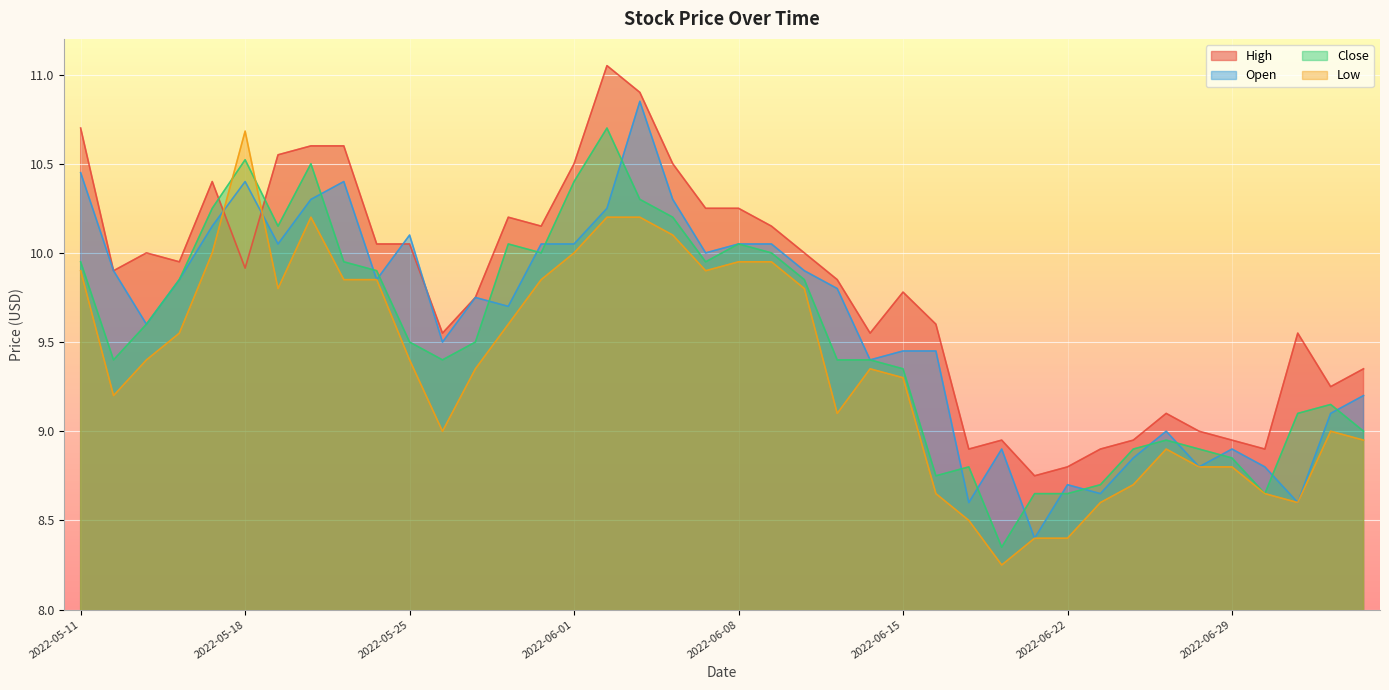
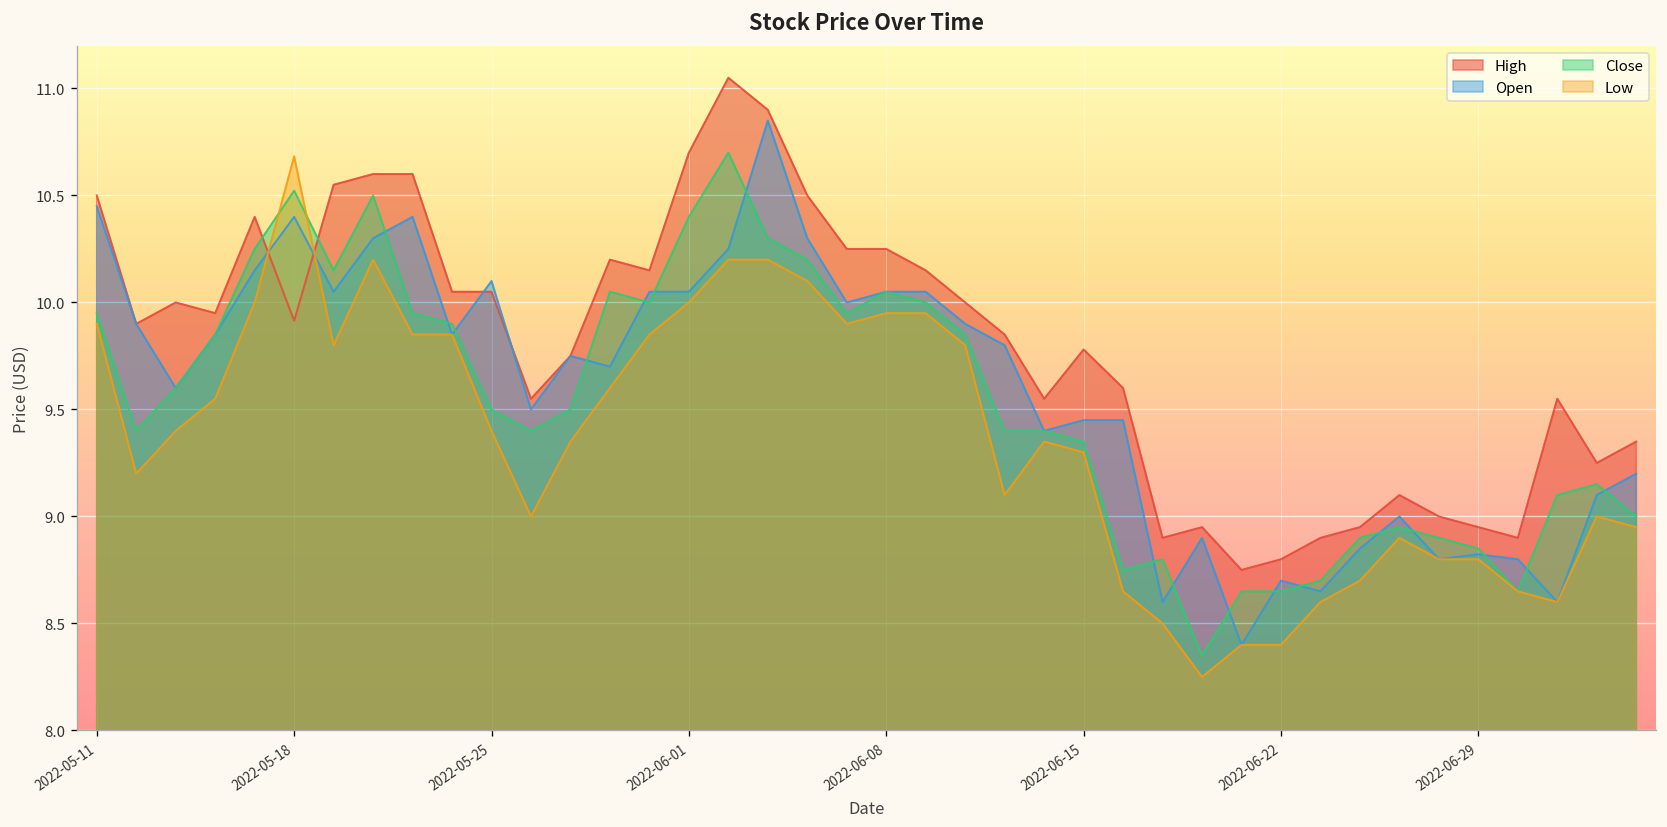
High, 2022-05-11: 10.7 -> 10.5
High, 2022-06-01: 10.5 -> 10.7
Open, 2022-06-29: 8.90 -> 8.82
